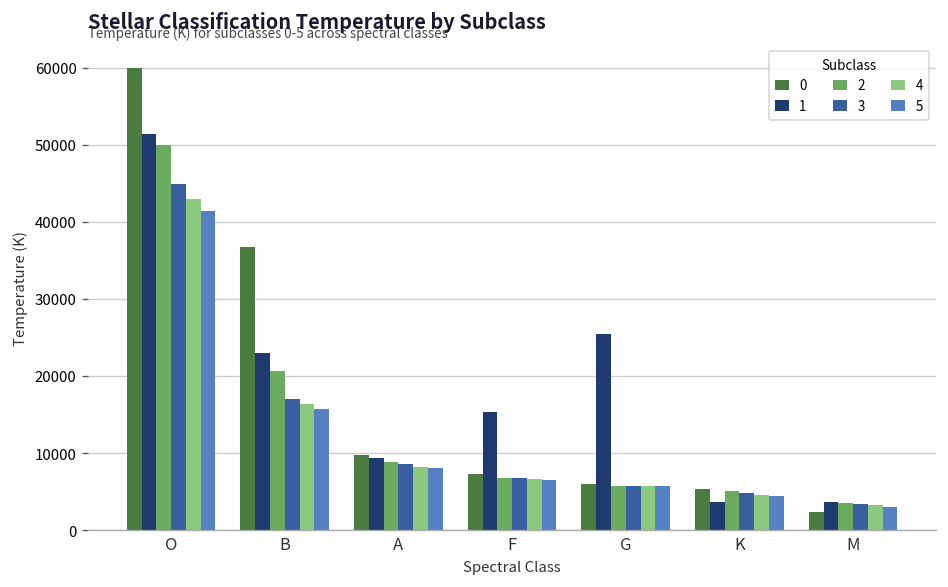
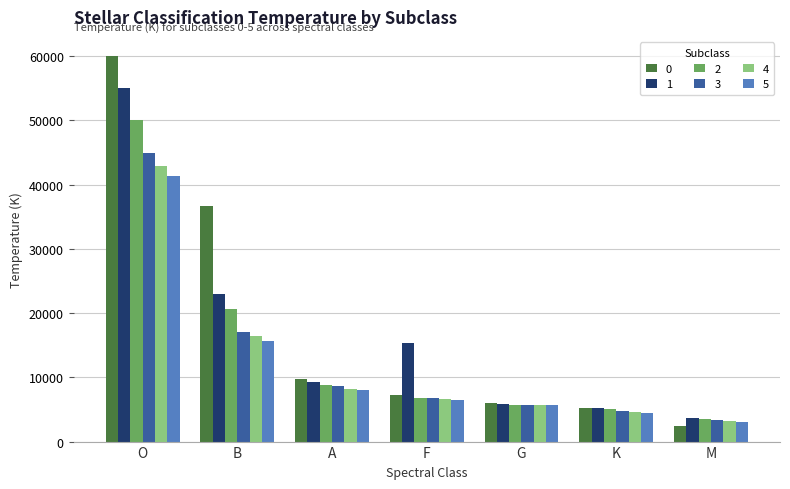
1, O: 51000 -> 55000
1, G: 25000 -> 6000
1, K: 4000 -> 5000
